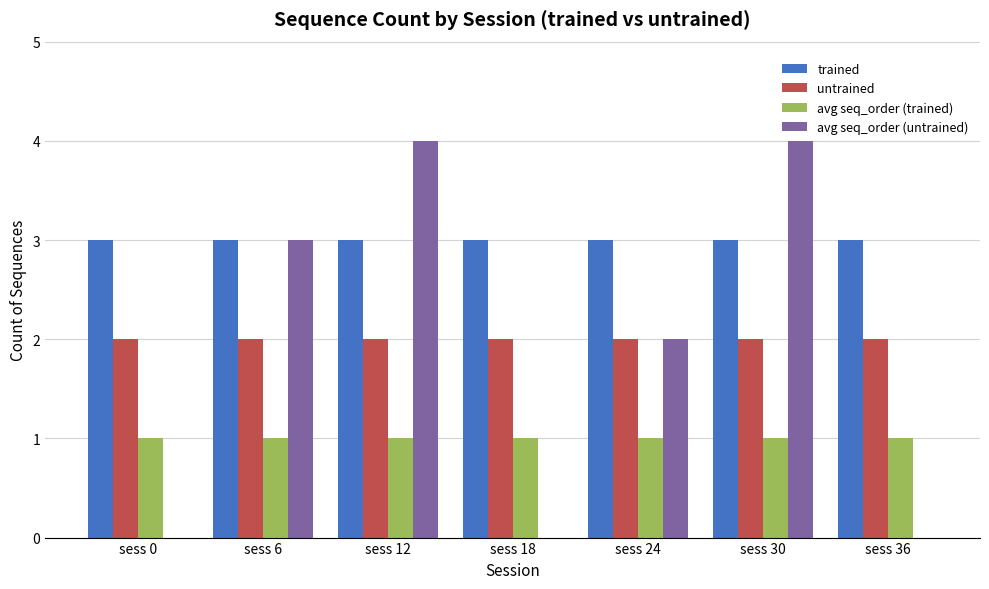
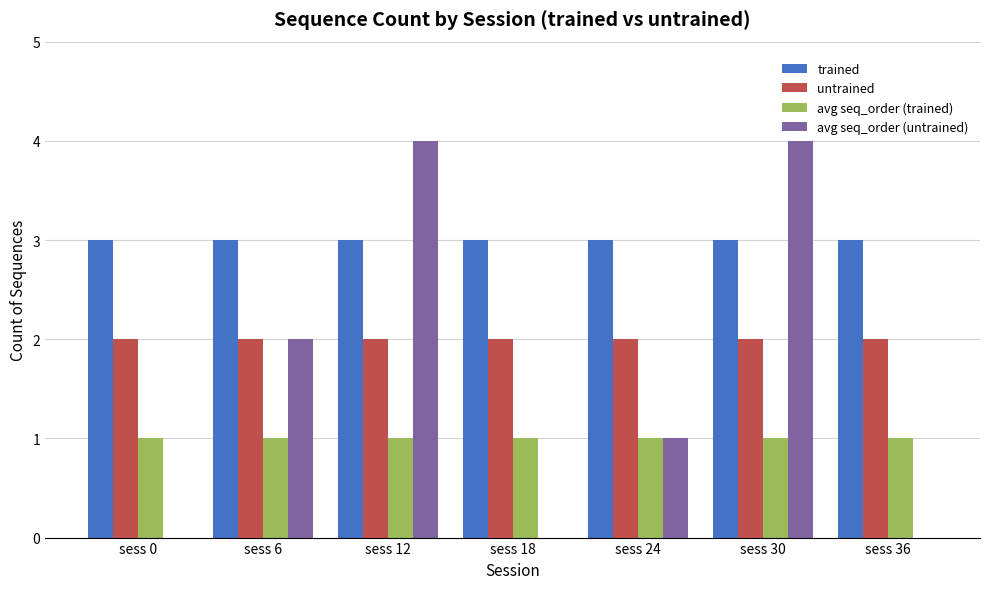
avg seq_order (untrained), sess 6: 3 -> 2
avg seq_order (untrained), sess 24: 2 -> 1
